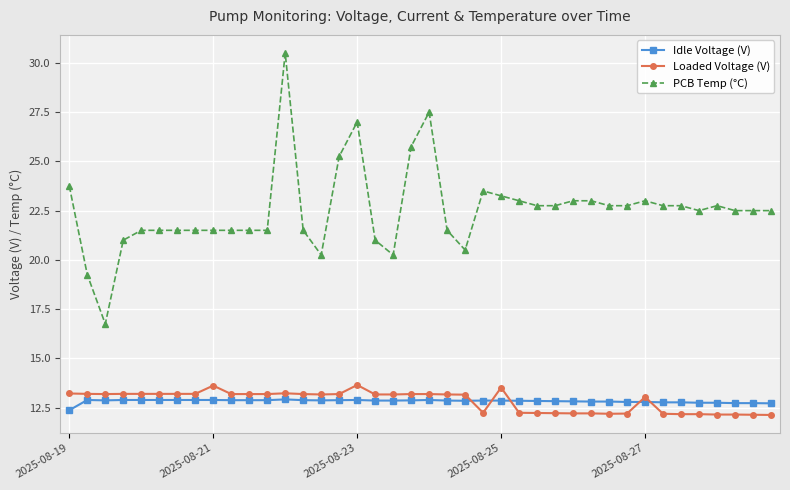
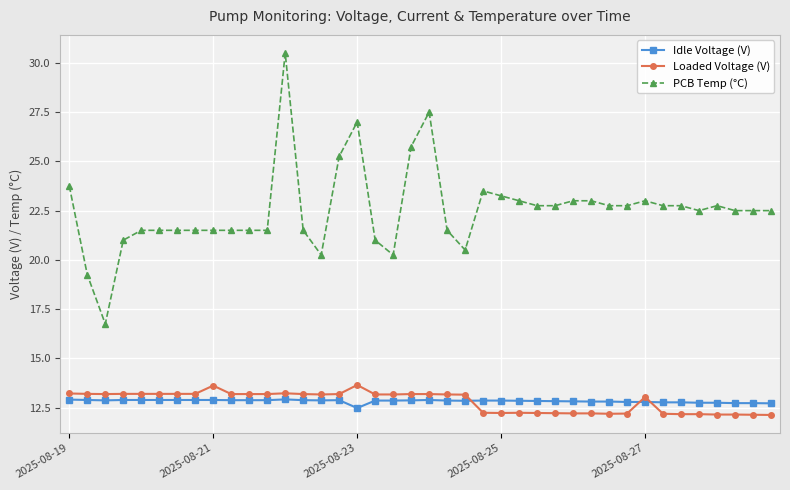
Idle Voltage (V), 2025-08-19: 12.4 -> 12.9
Idle Voltage (V), 2025-08-23: 12.9 -> 12.5
Loaded Voltage (V), 2025-08-25: 13.5 -> 12.2
